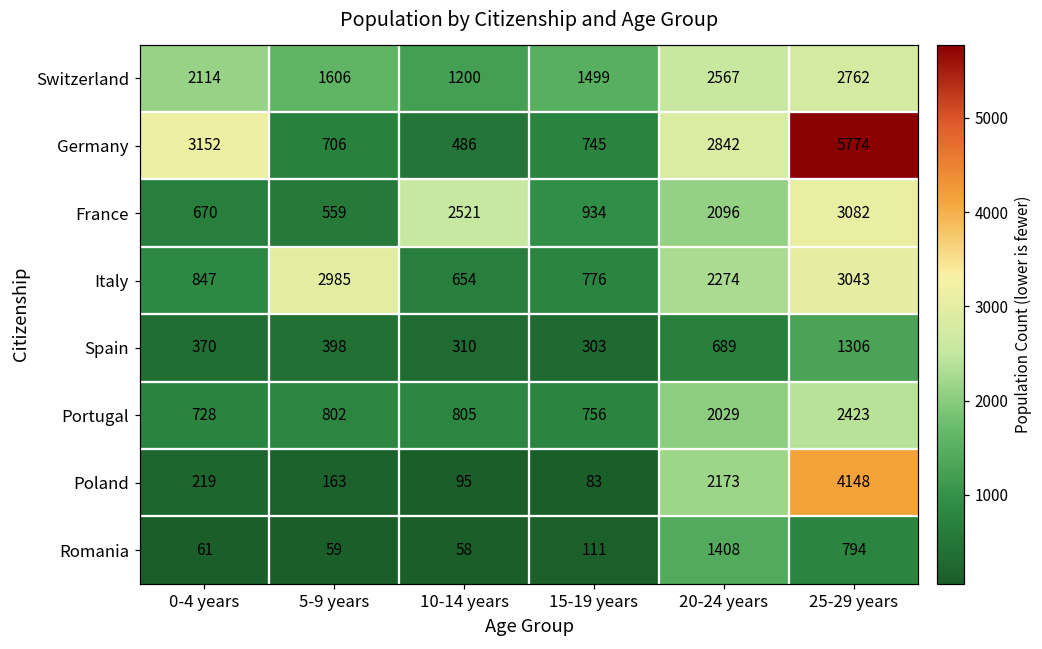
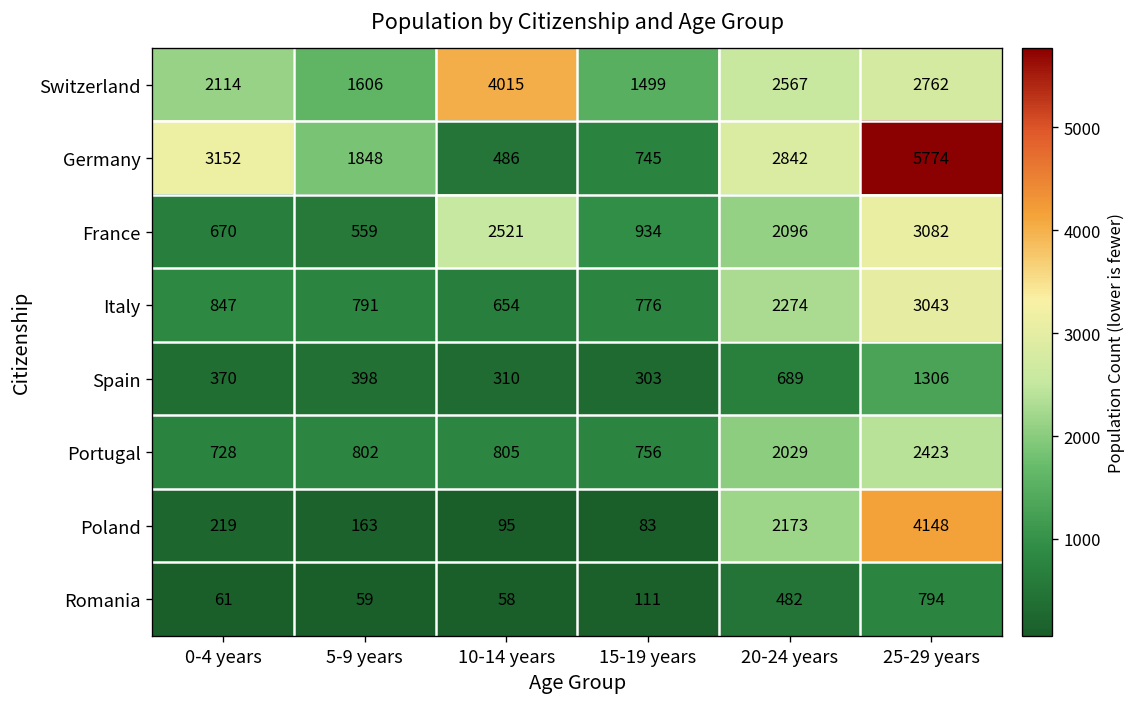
Switzerland, 10-14 years: 1200 -> 4015
Germany, 5-9 years: 706 -> 1848
Italy, 5-9 years: 2985 -> 791
Romania, 20-24 years: 1408 -> 482
